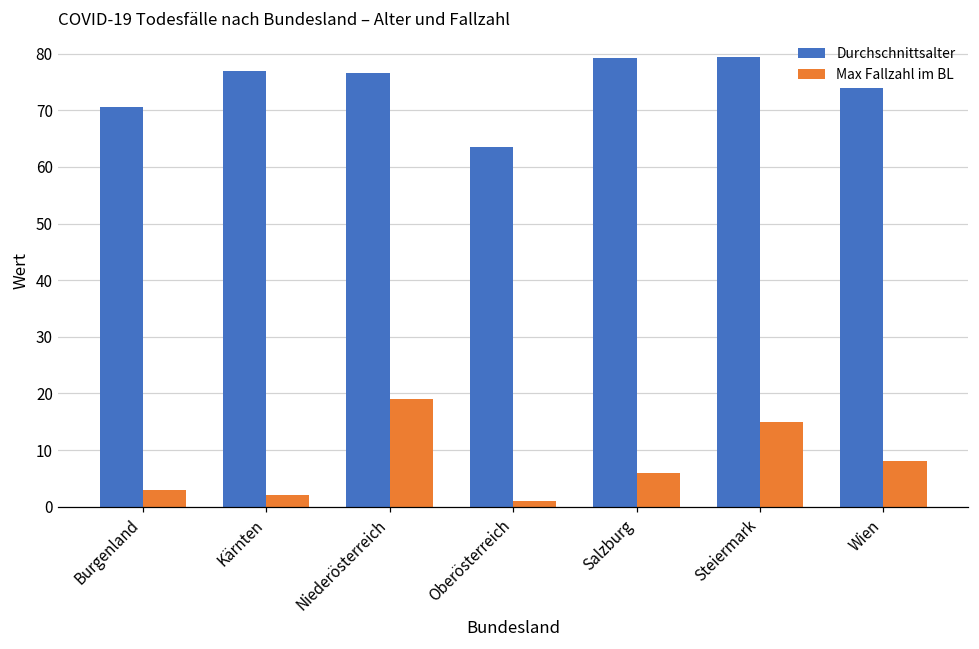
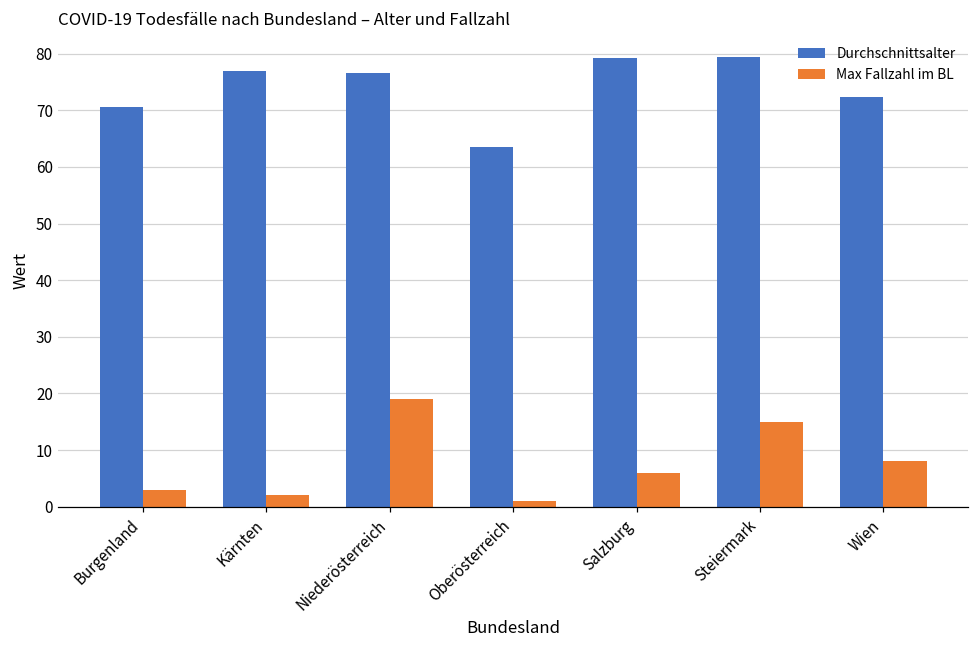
Durchschnittsalter, Wien: 74 -> 72
